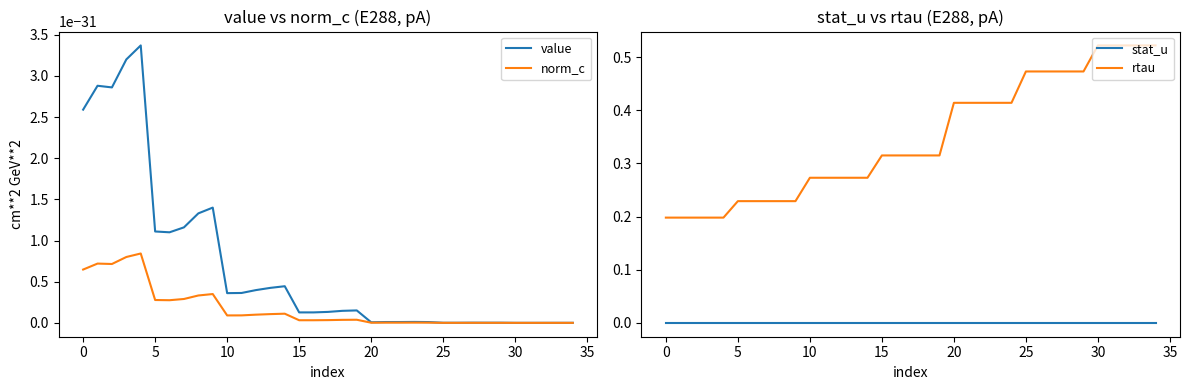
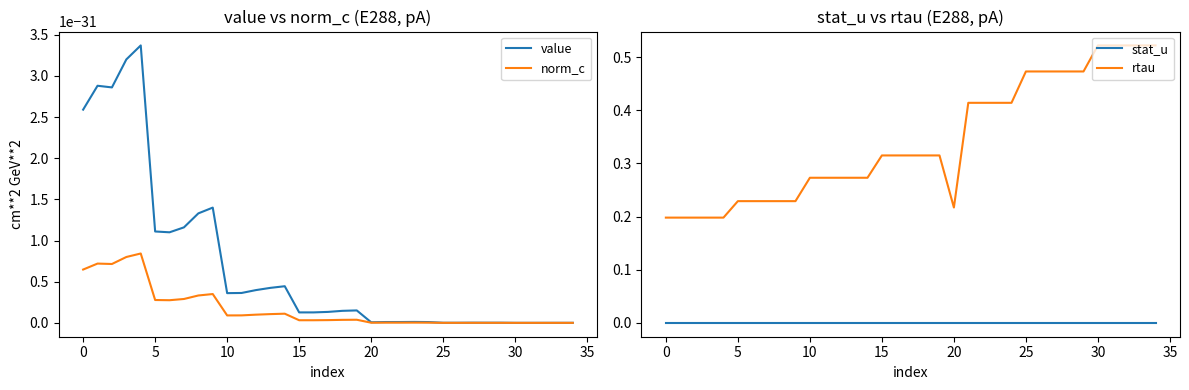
stat_u vs rtau (E288, pA), rtau, 20: 0.41 -> 0.22
